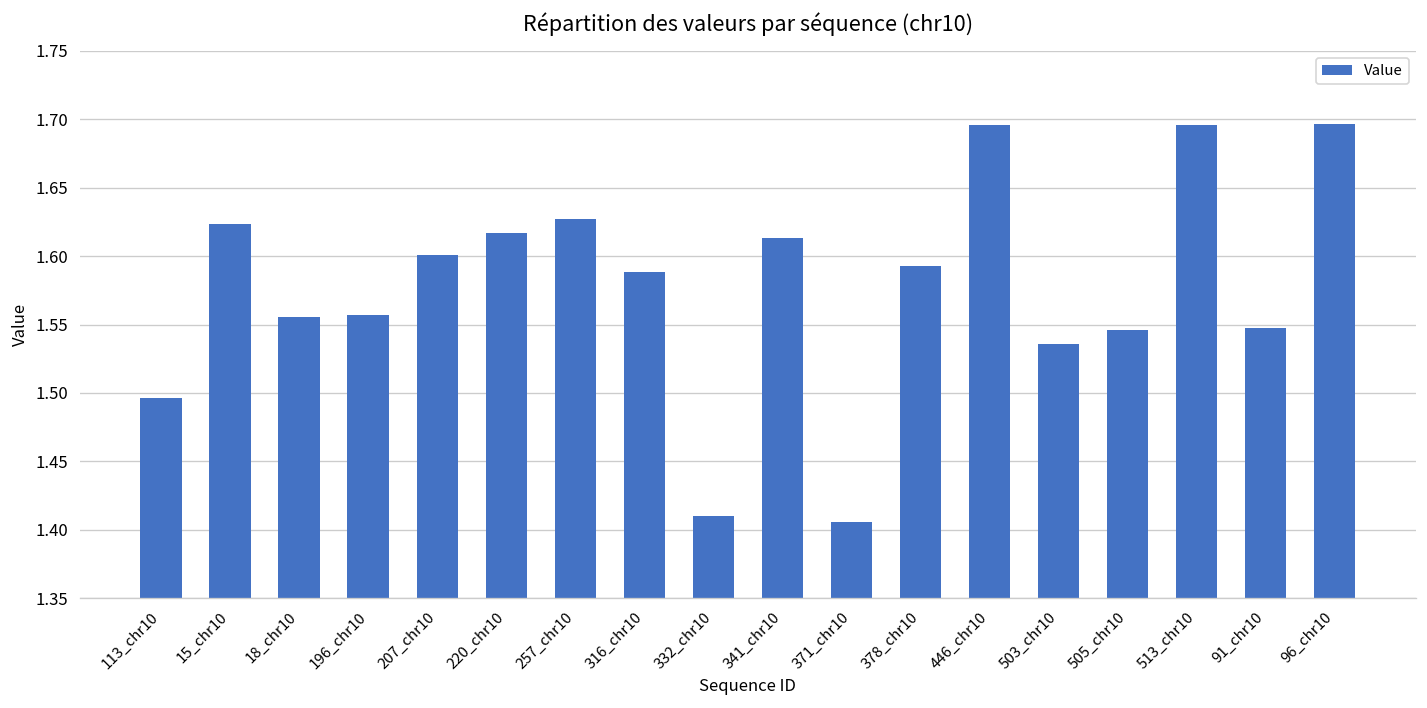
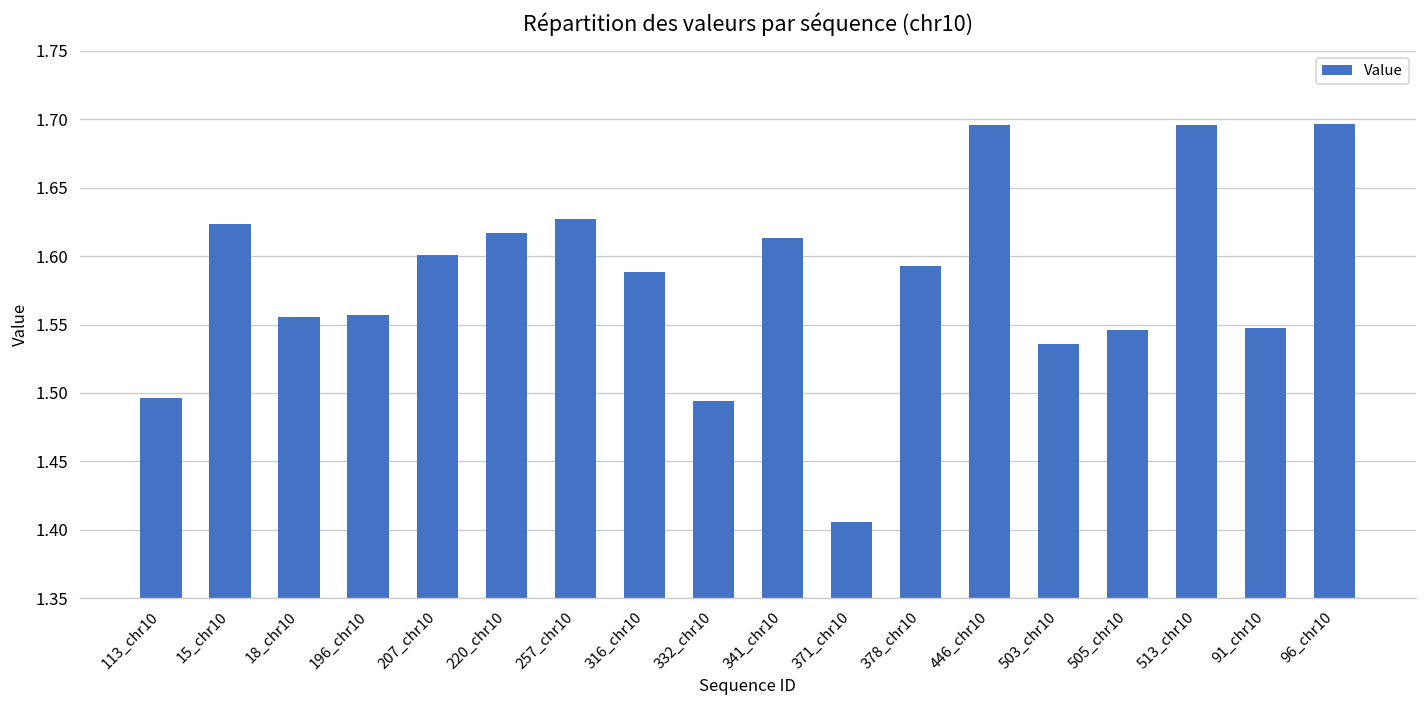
332_chr10: 1.410 -> 1.494
